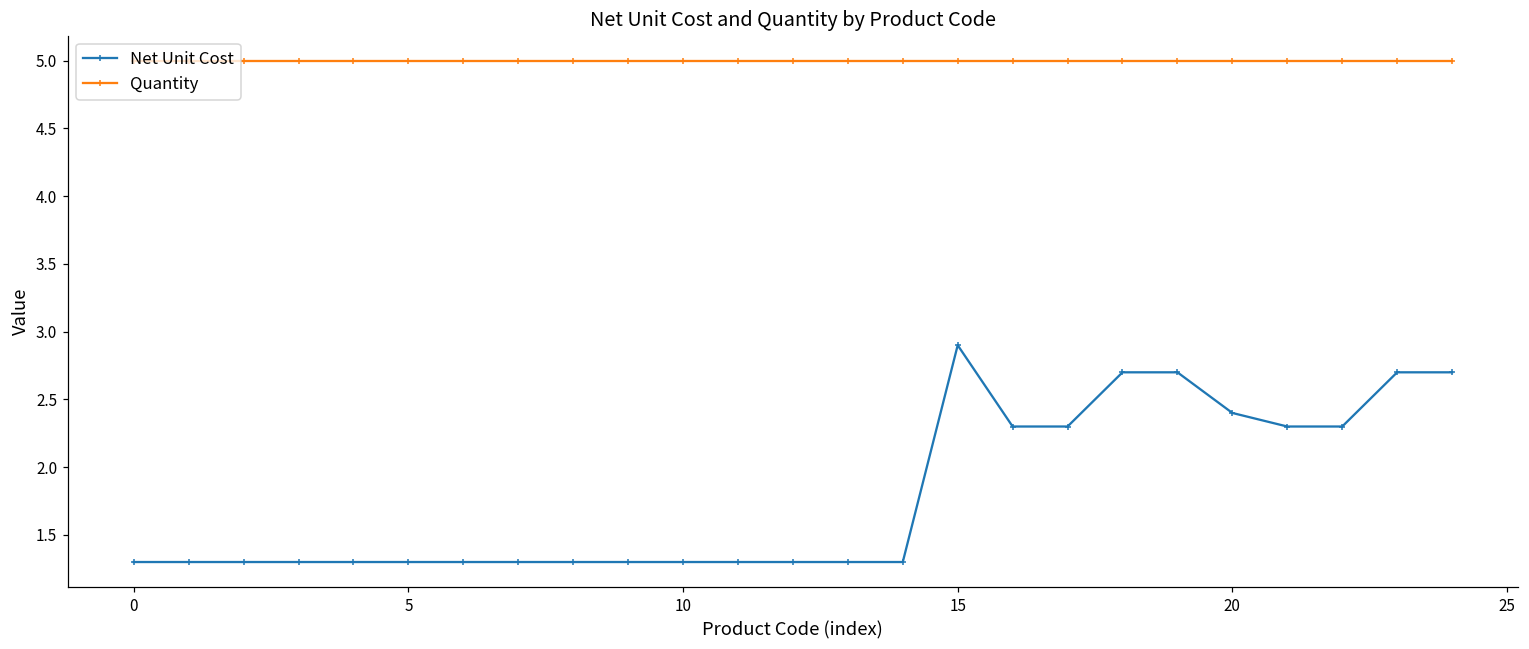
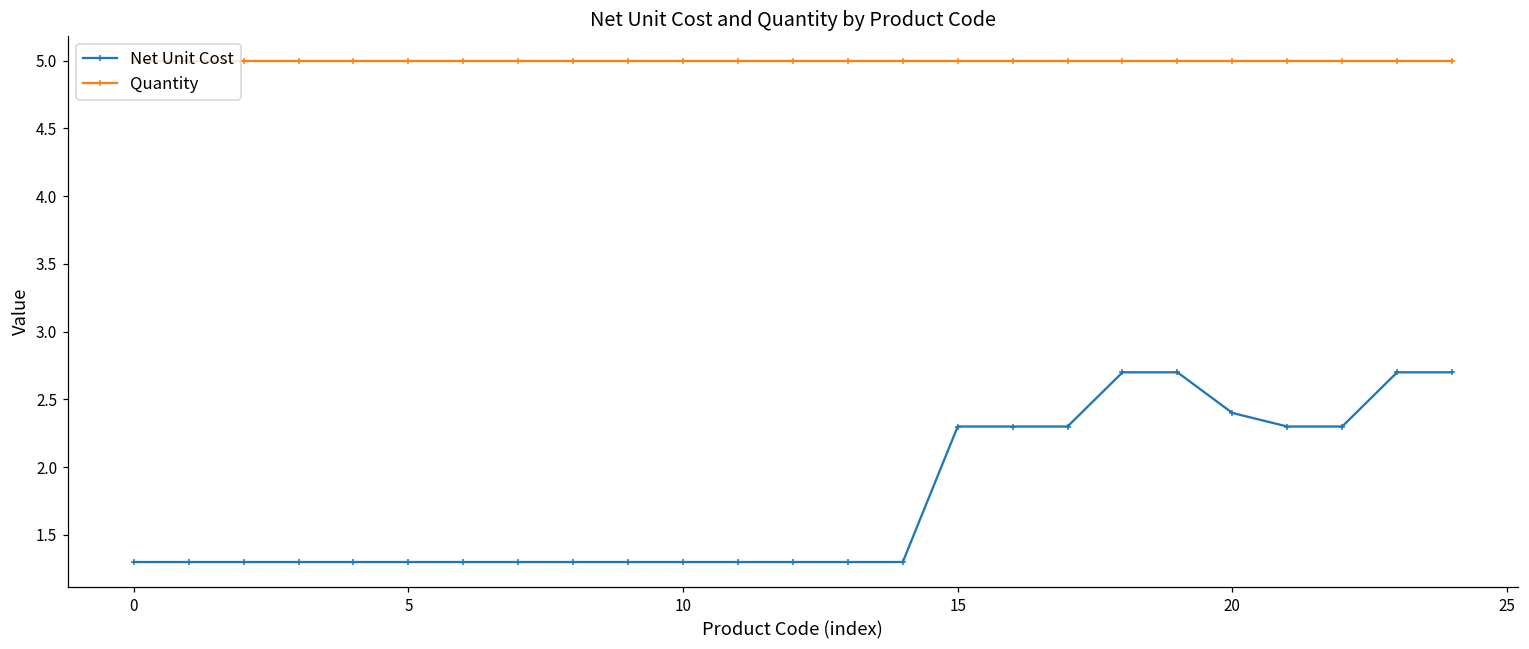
Net Unit Cost, 15: 2.9 -> 2.3
